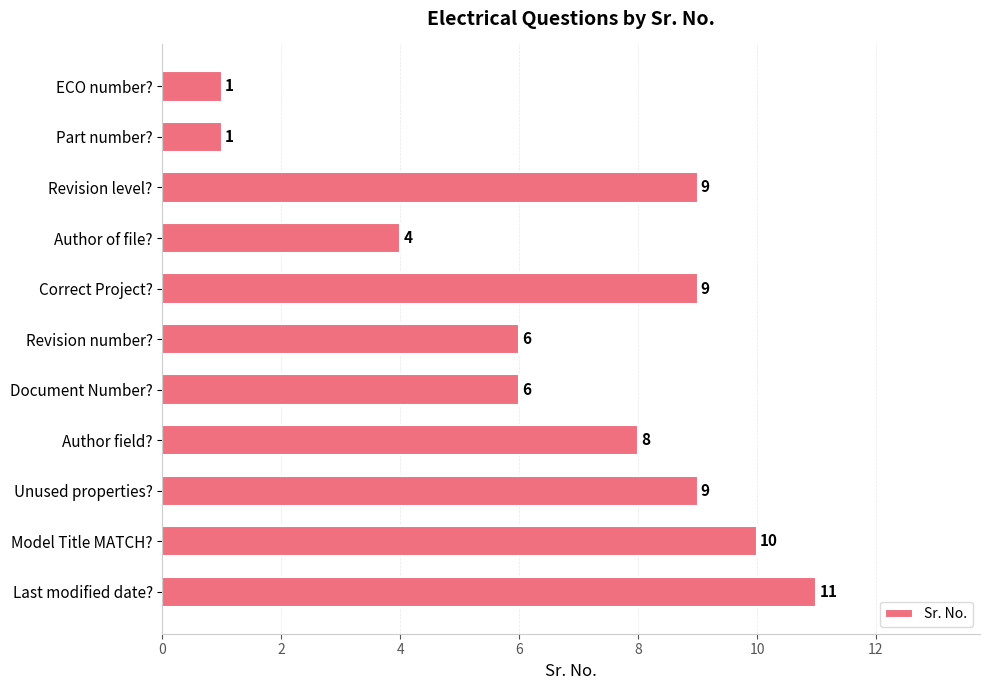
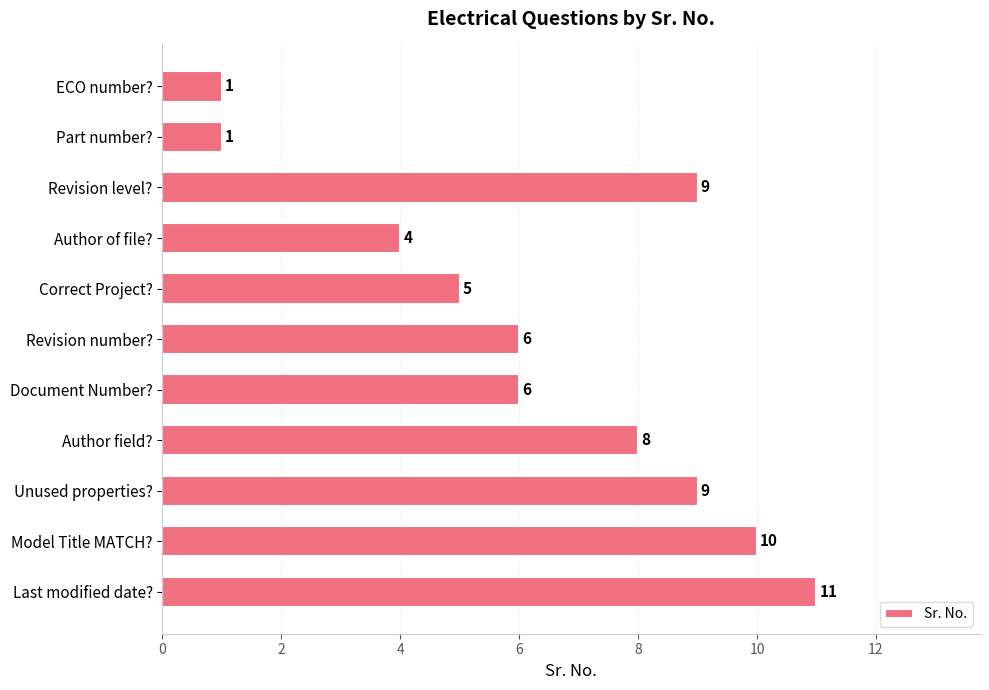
Correct Project?: 9 -> 5
